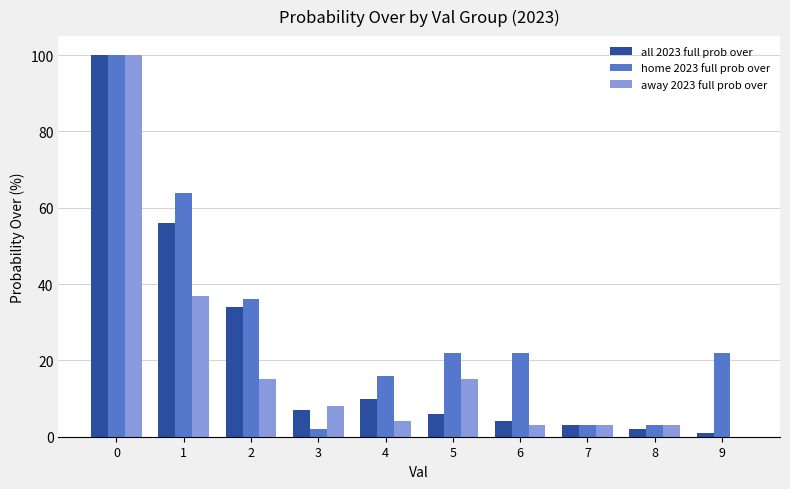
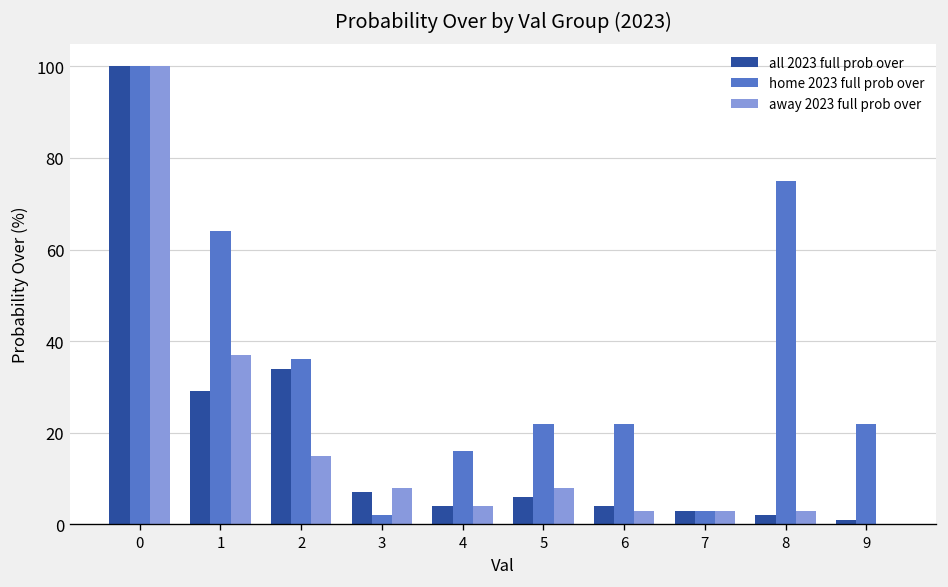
all 2023 full prob over, 1: 56 -> 29
all 2023 full prob over, 4: 10 -> 4
away 2023 full prob over, 5: 15 -> 8
home 2023 full prob over, 8: 3 -> 75
